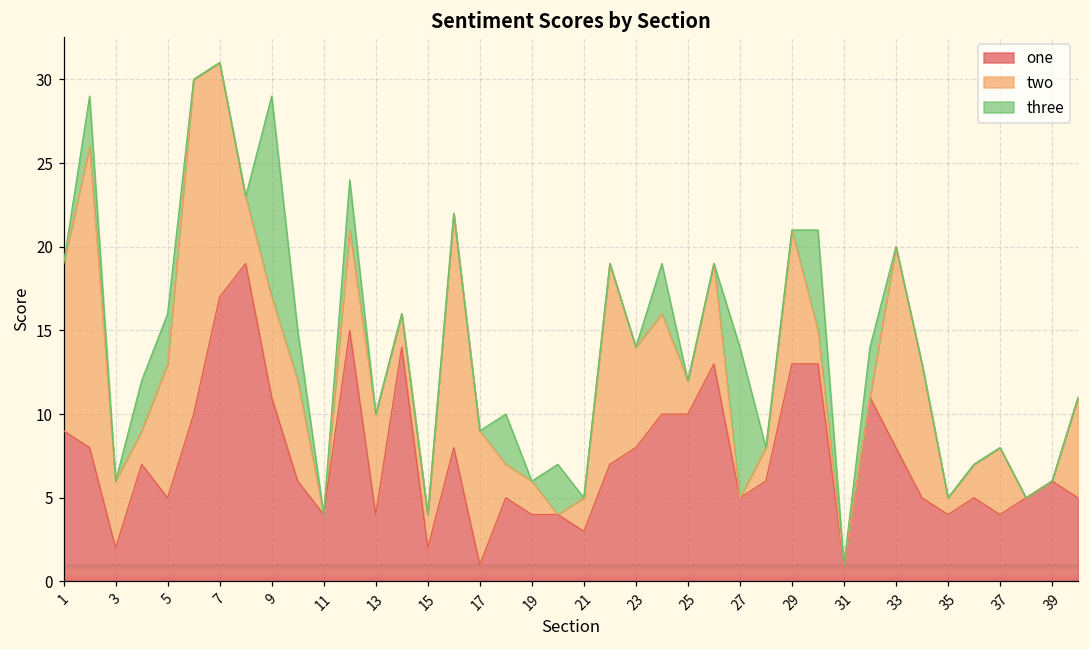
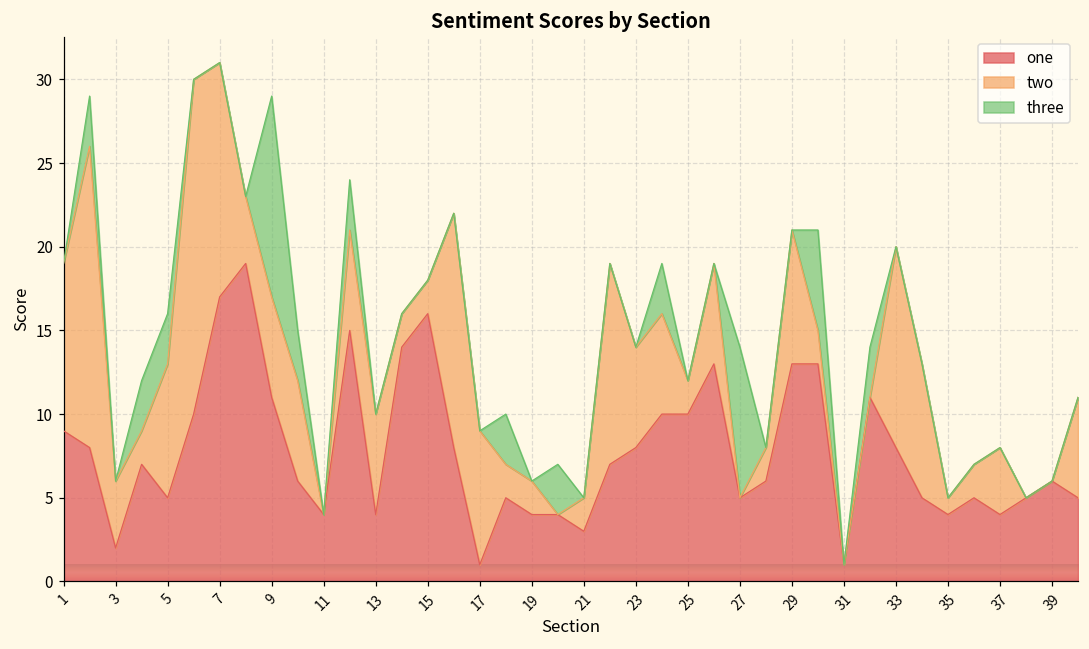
one, 15: 2 -> 16
